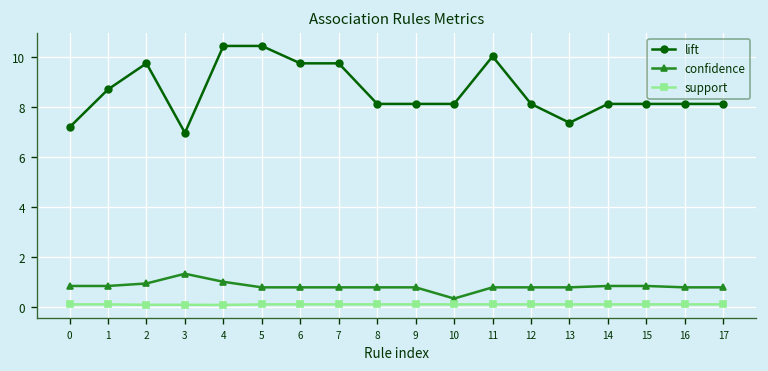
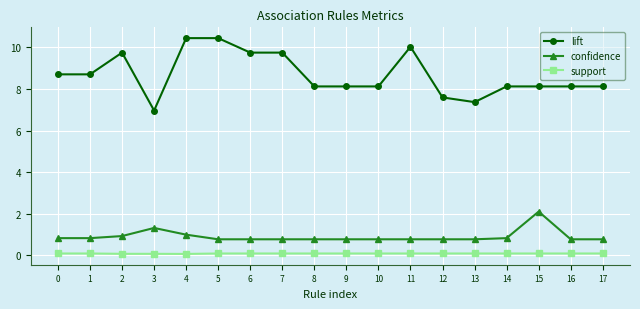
lift, 0: 7.2 -> 8.7
confidence, 10: 0.3 -> 0.8
lift, 12: 8.1 -> 7.6
confidence, 15: 0.8 -> 2.1
